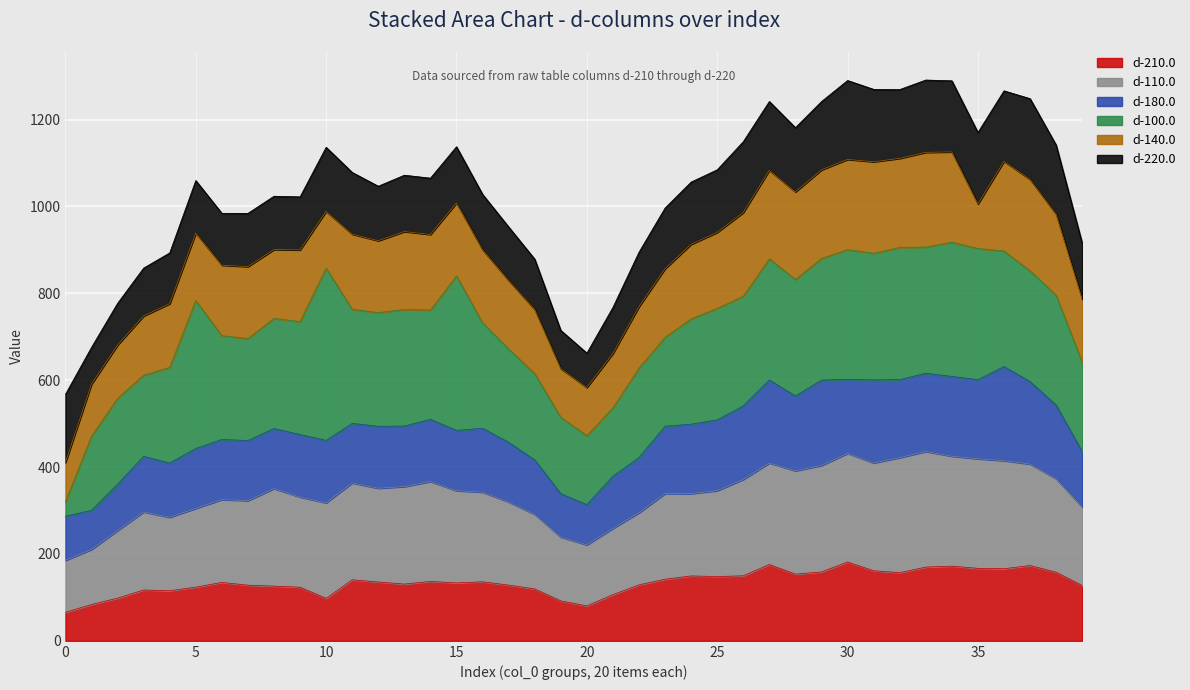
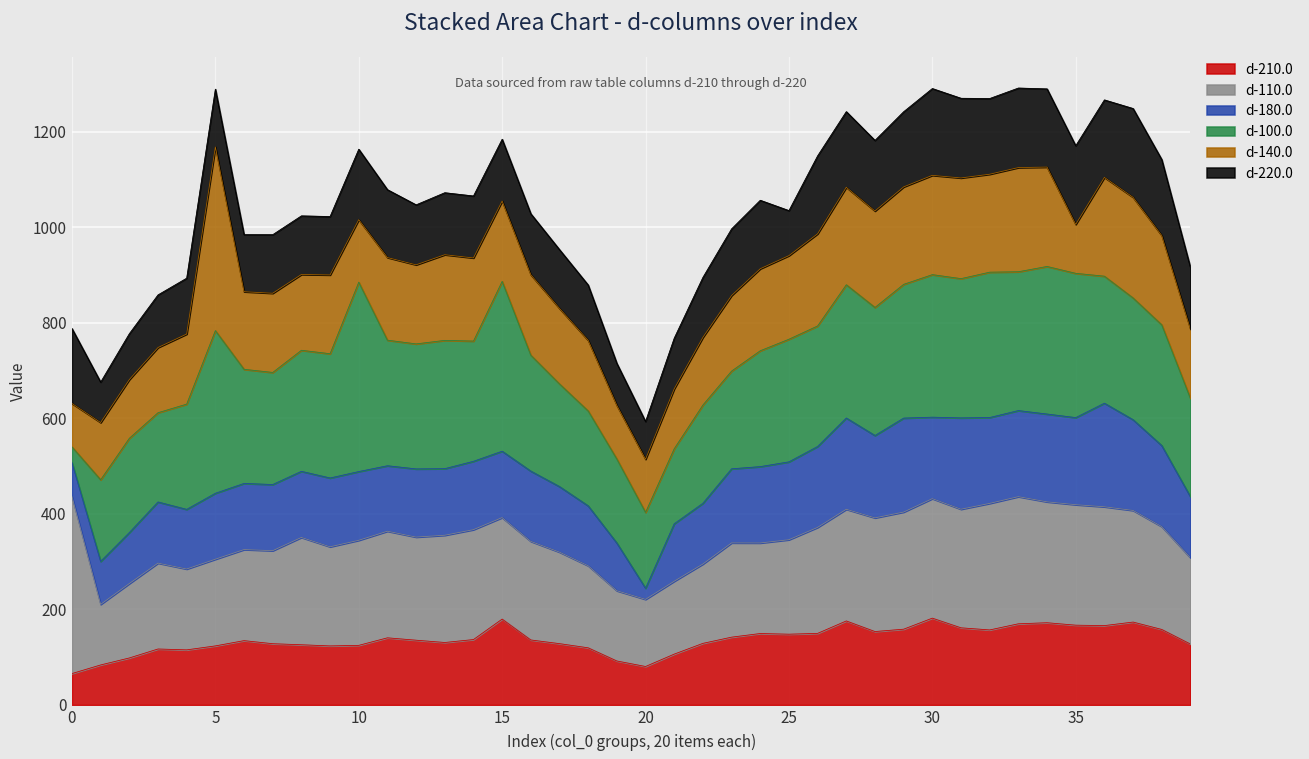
d-110.0, 0: 120 -> 370
d-180.0, 0: 100 -> 70
d-140.0, 5: 160 -> 380
d-210.0, 10: 100 -> 120
d-210.0, 15: 130 -> 180
d-180.0, 20: 90 -> 20
d-220.0, 25: 140 -> 90
